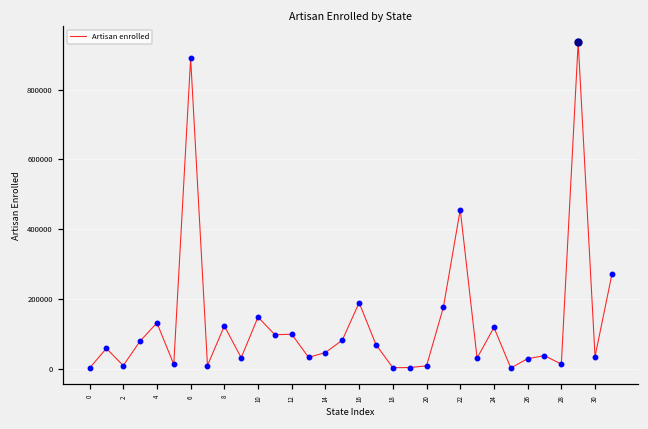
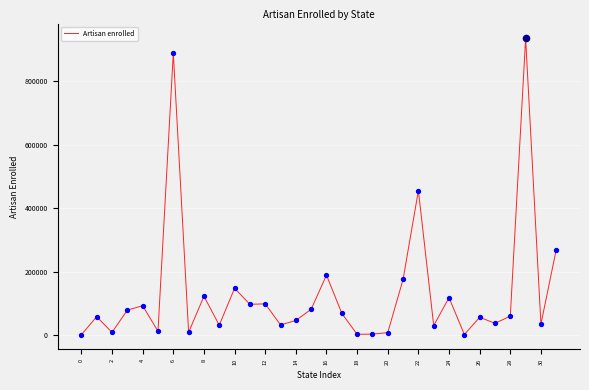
Artisan enrolled, 4: 130000 -> 90000
Artisan enrolled, 26: 30000 -> 60000
Artisan enrolled, 28: 10000 -> 60000
